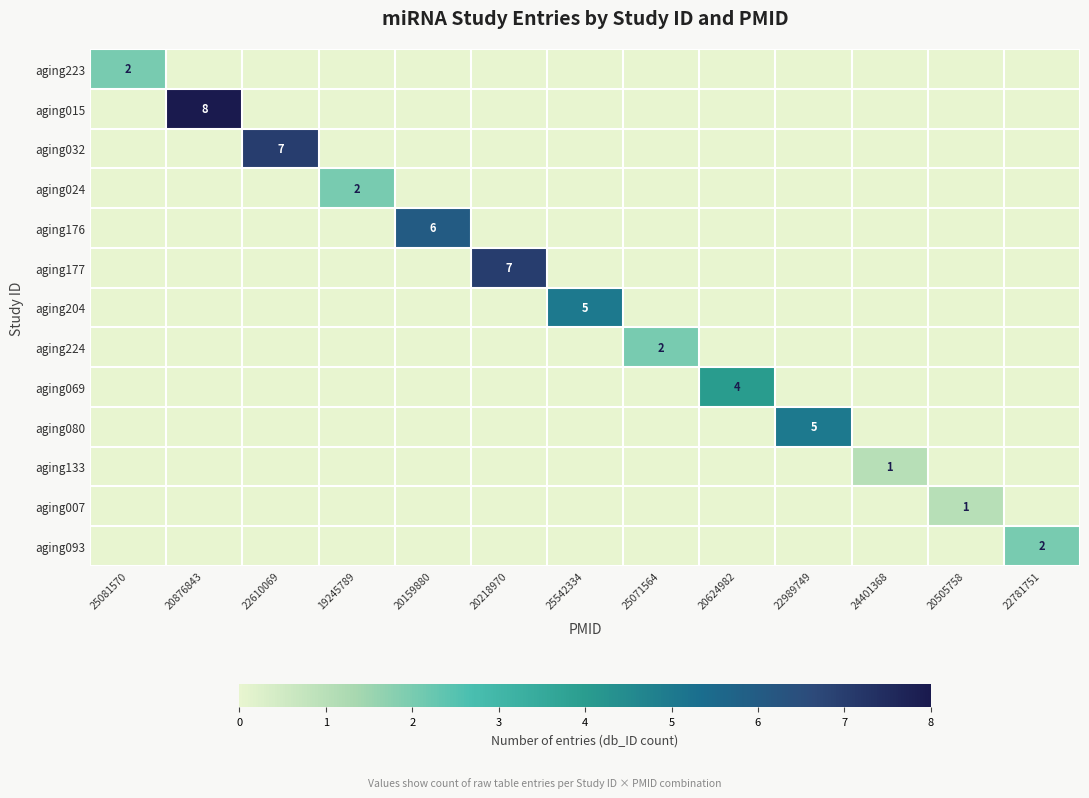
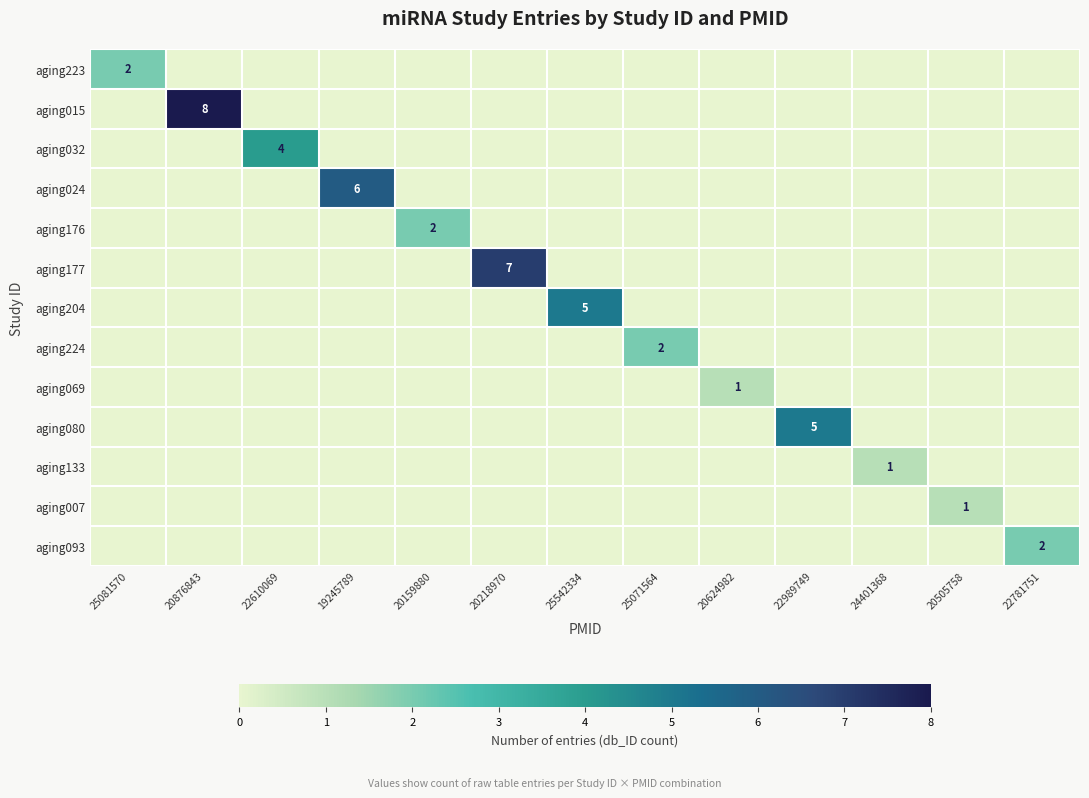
aging032, 22610069: 7 -> 4
aging024, 19245789: 2 -> 6
aging176, 20159880: 6 -> 2
aging069, 20624982: 4 -> 1
